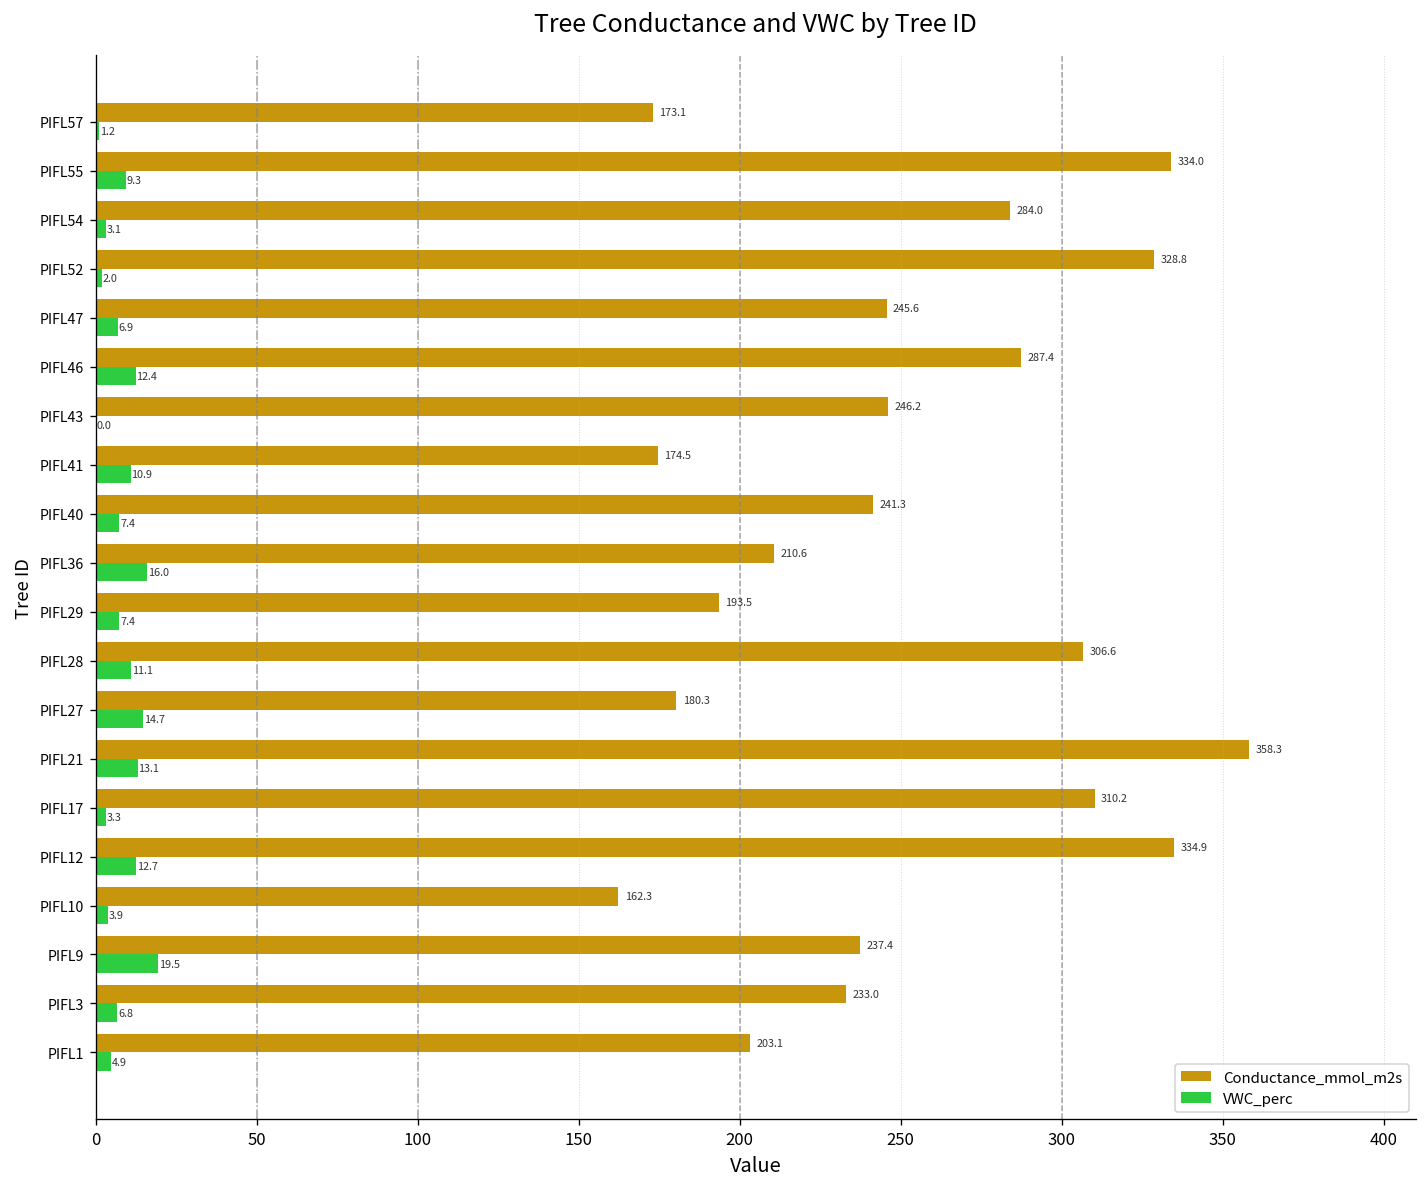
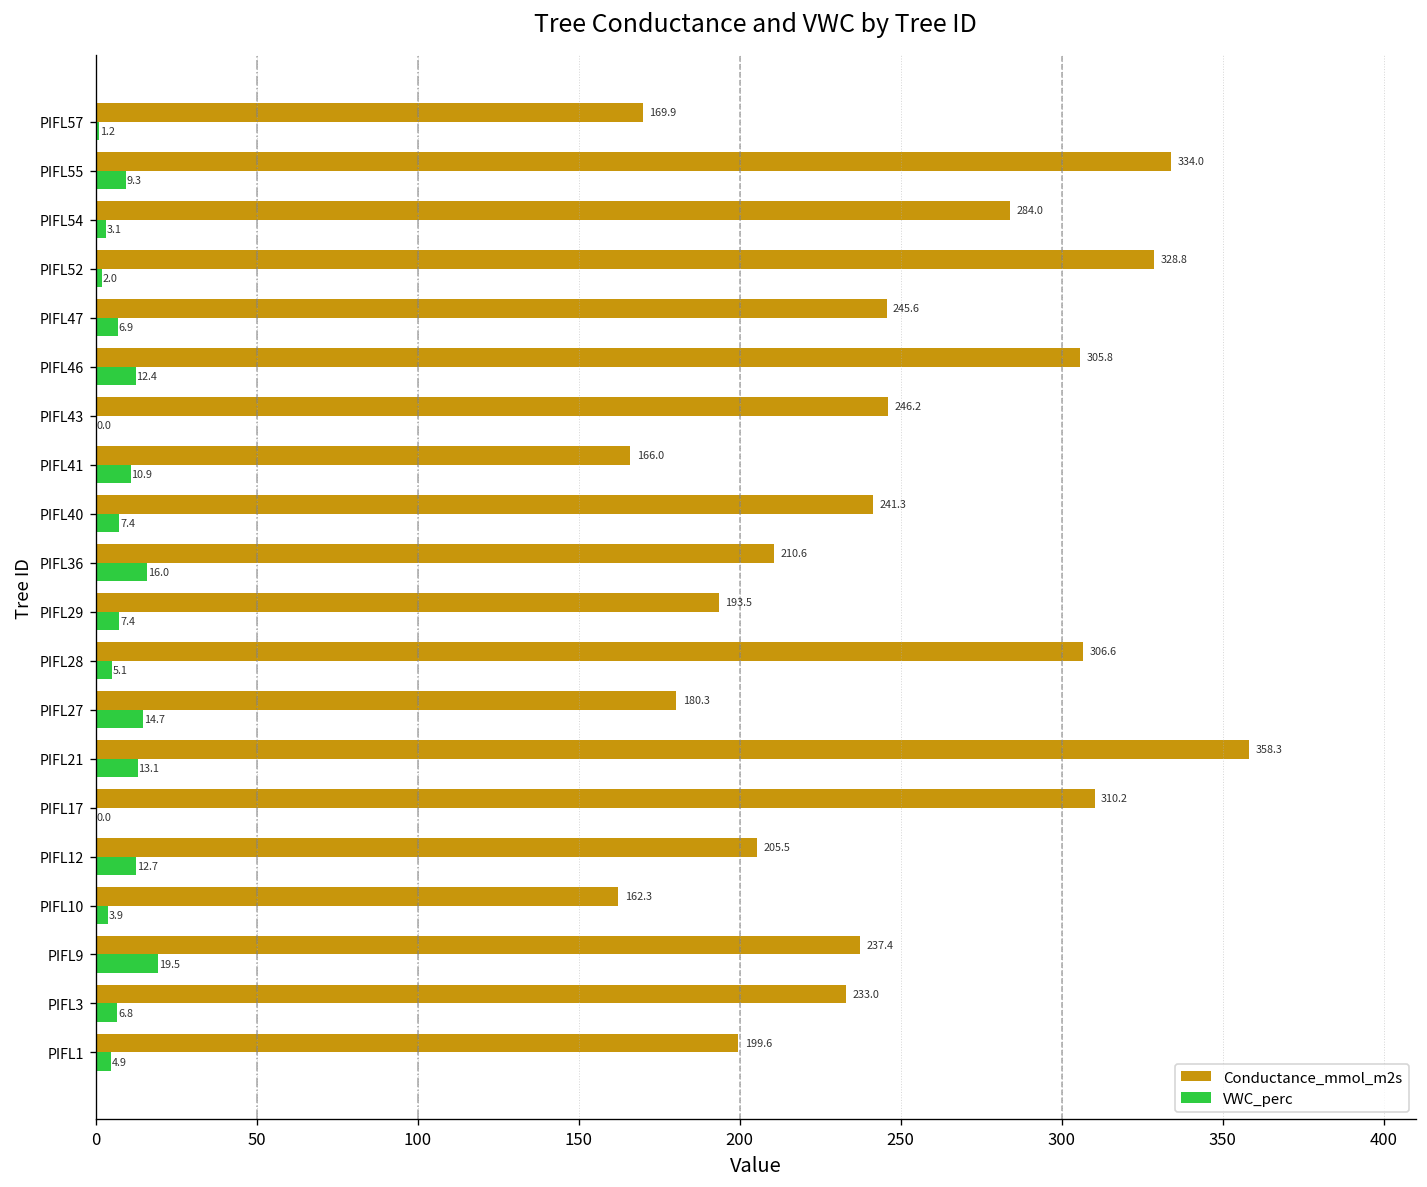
Conductance_mmol_m2s, PIFL57: 173.1 -> 169.9
Conductance_mmol_m2s, PIFL46: 287.4 -> 305.8
Conductance_mmol_m2s, PIFL41: 174.5 -> 166.0
VWC_perc, PIFL28: 11.1 -> 5.1
VWC_perc, PIFL17: 3.3 -> 0.0
Conductance_mmol_m2s, PIFL12: 334.9 -> 205.5
Conductance_mmol_m2s, PIFL1: 203.1 -> 199.6
